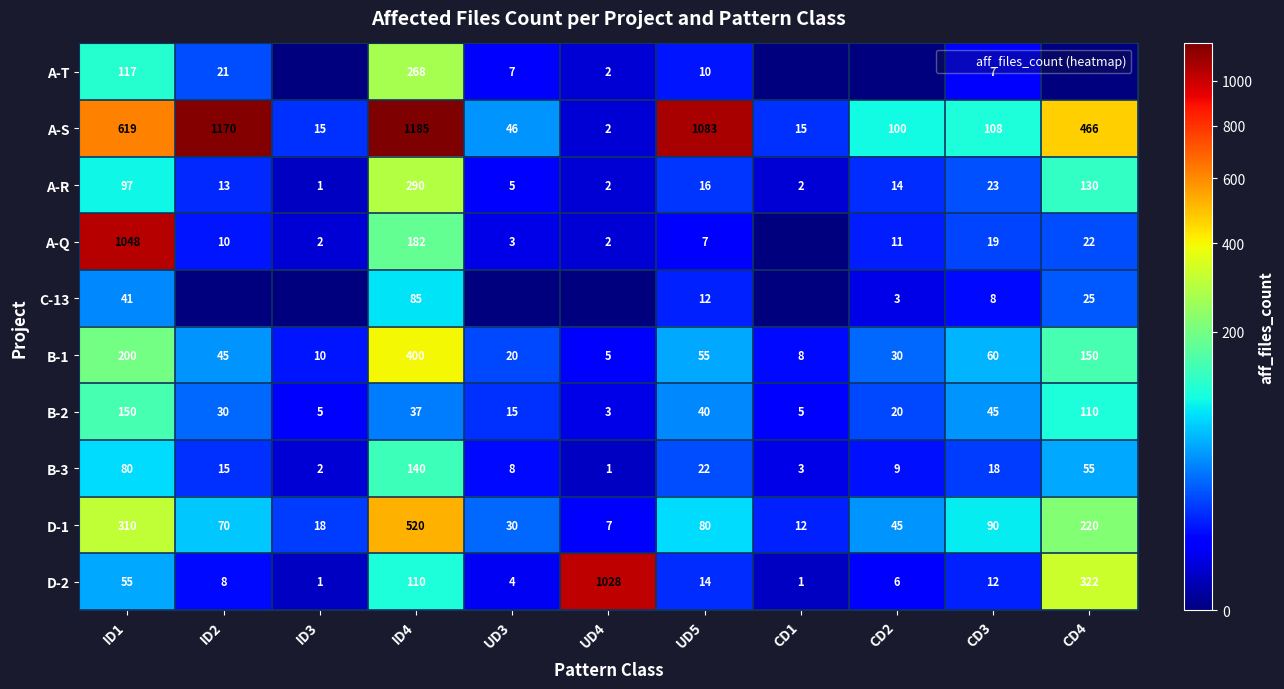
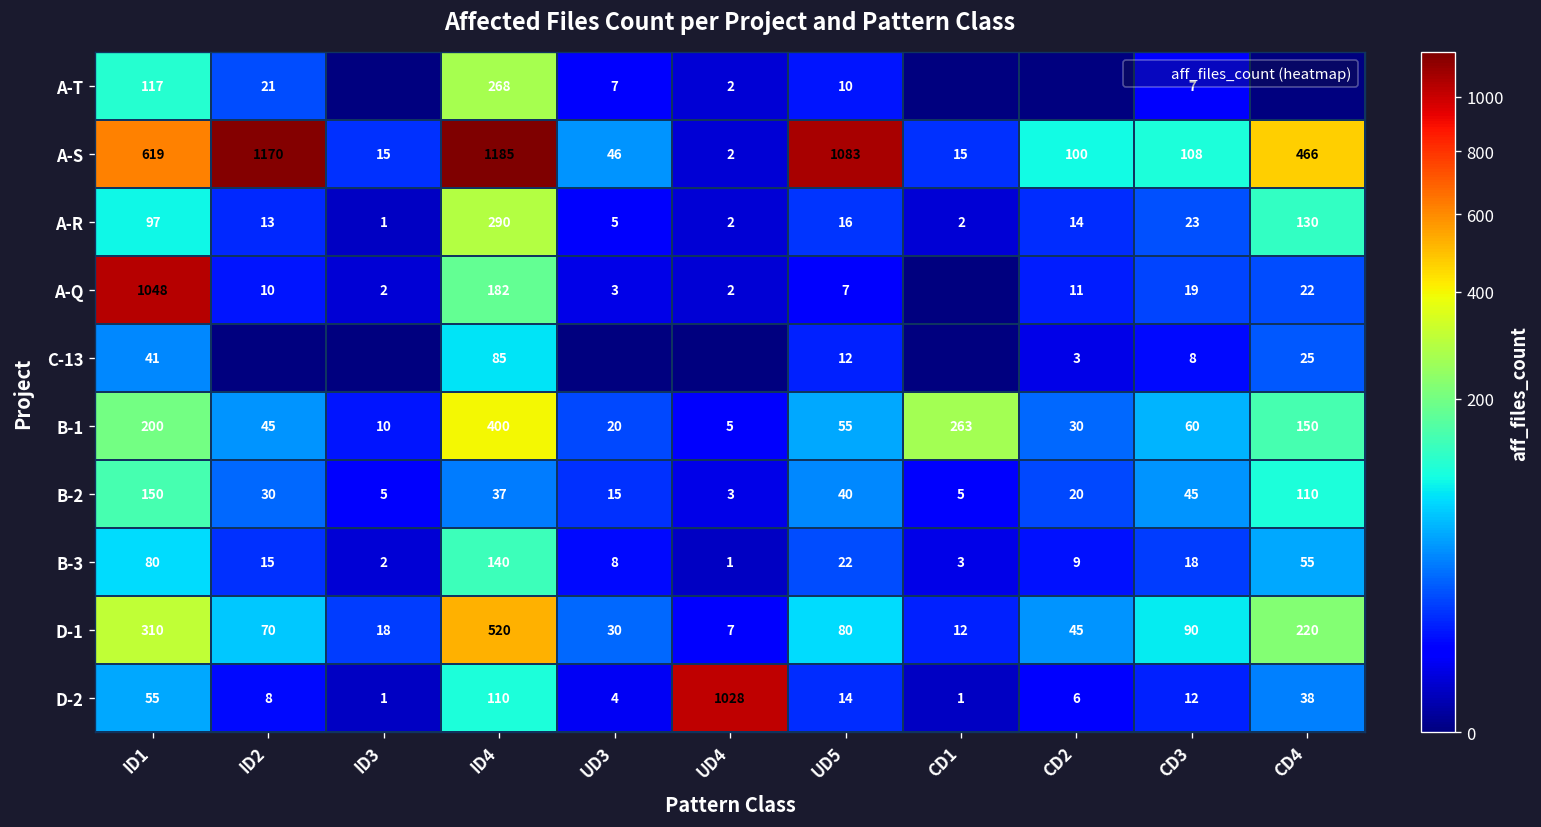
B-1, CD1: 8 -> 263
D-2, CD4: 322 -> 38
